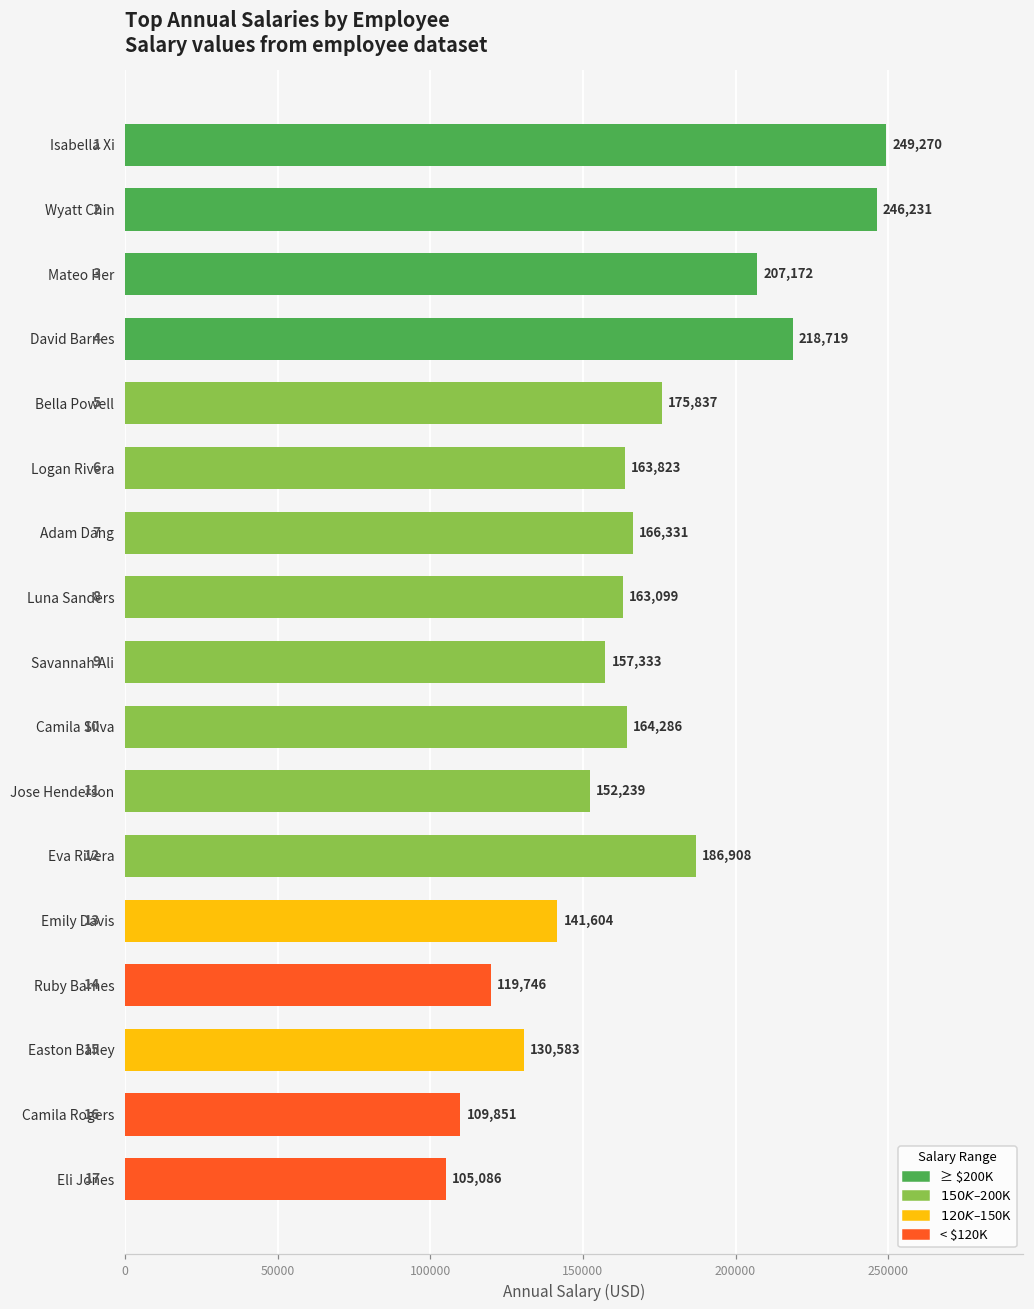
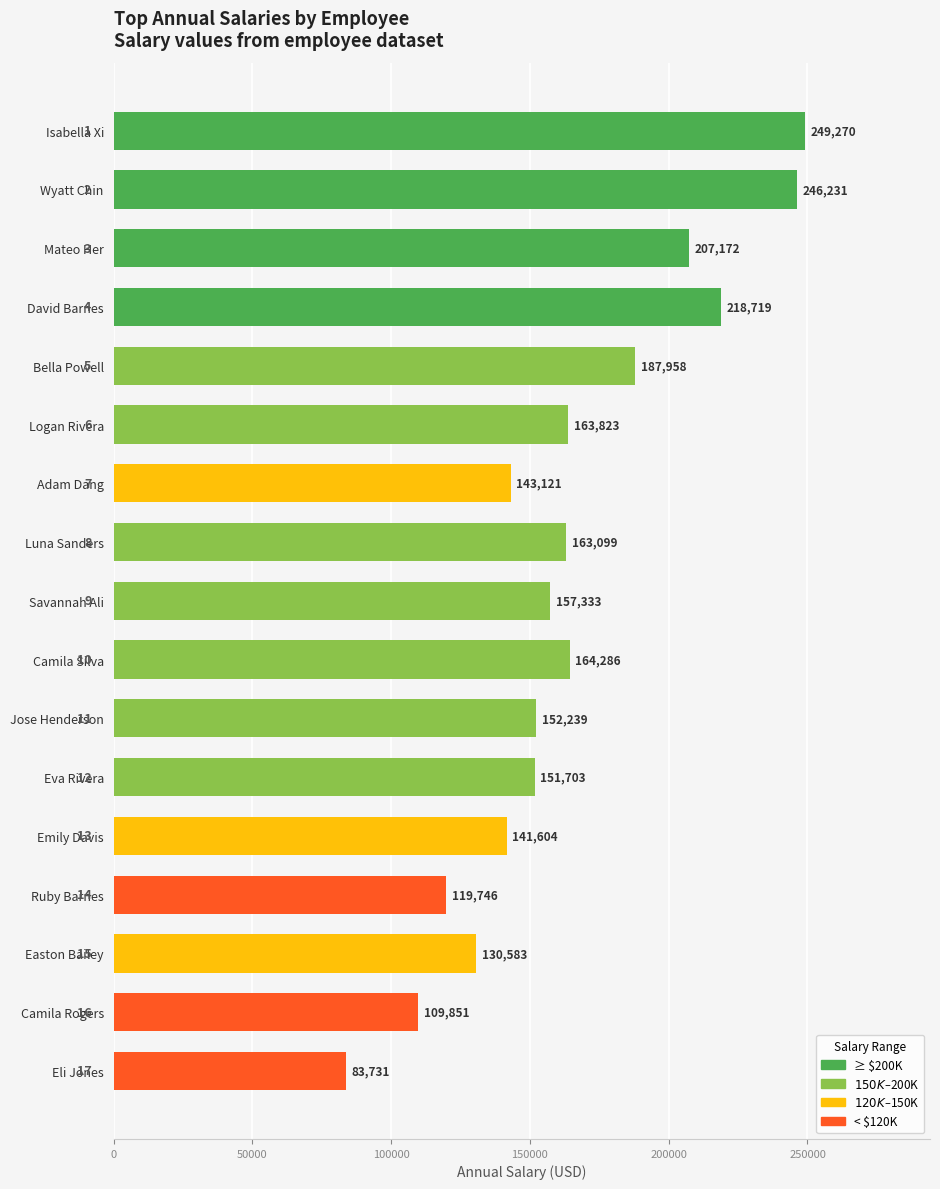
Bella Powell: 175,837 -> 187,958
Adam Dang: 166,331 -> 143,121
Eva Rivera: 186,908 -> 151,703
Eli Jones: 105,086 -> 83,731
